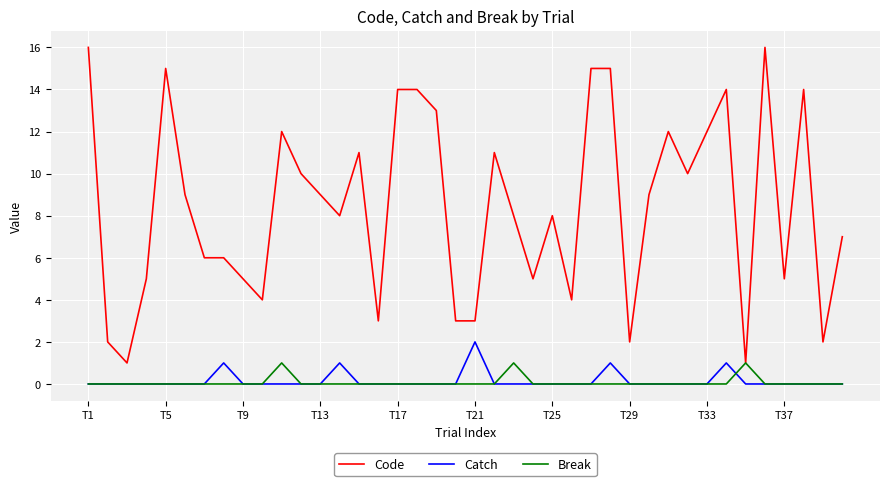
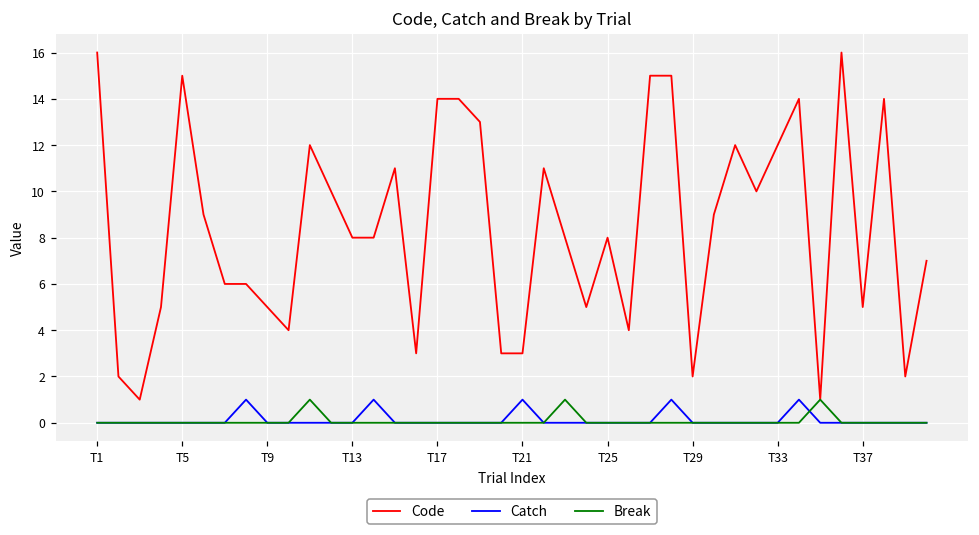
Code, T13: 9 -> 8
Catch, T21: 2 -> 1
